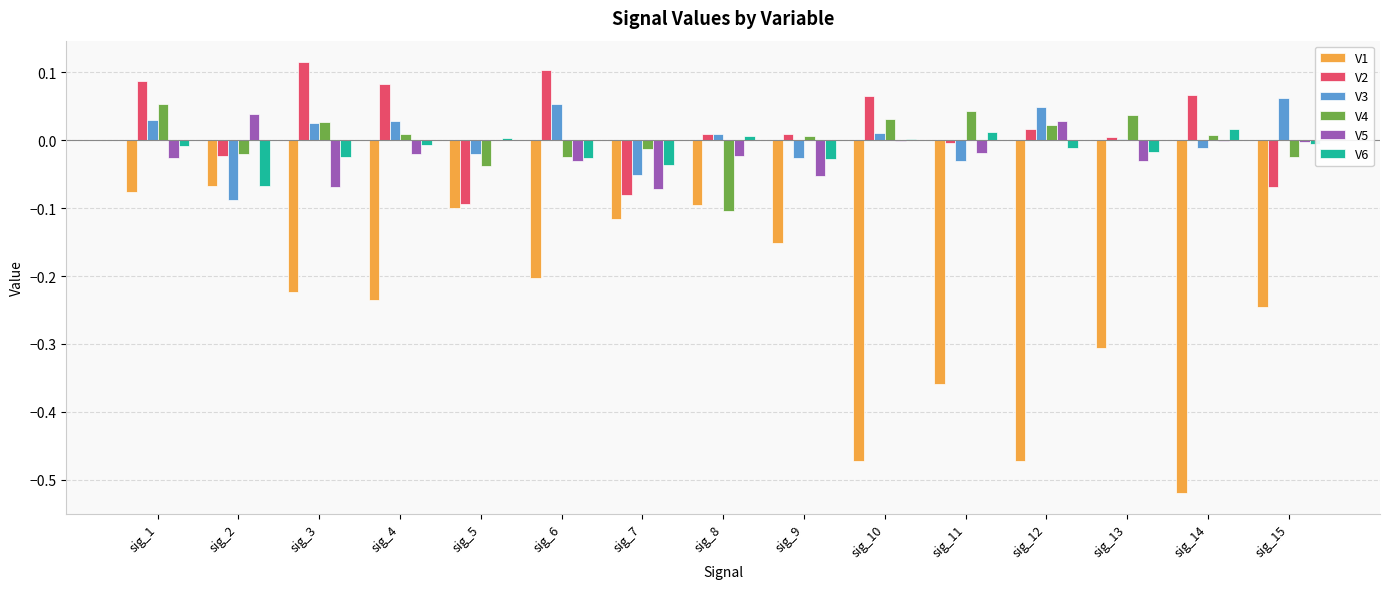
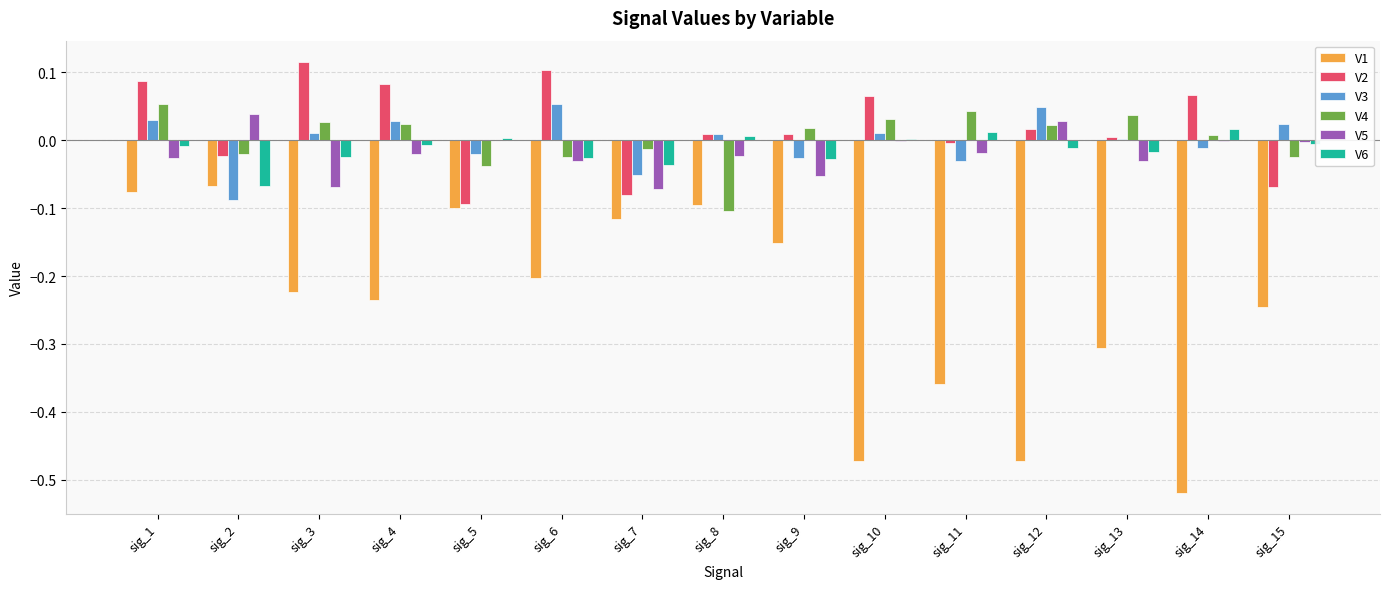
V3, sig_3: 0.02 -> 0.01
V4, sig_4: 0.01 -> 0.02
V4, sig_9: 0.01 -> 0.02
V3, sig_15: 0.06 -> 0.02
